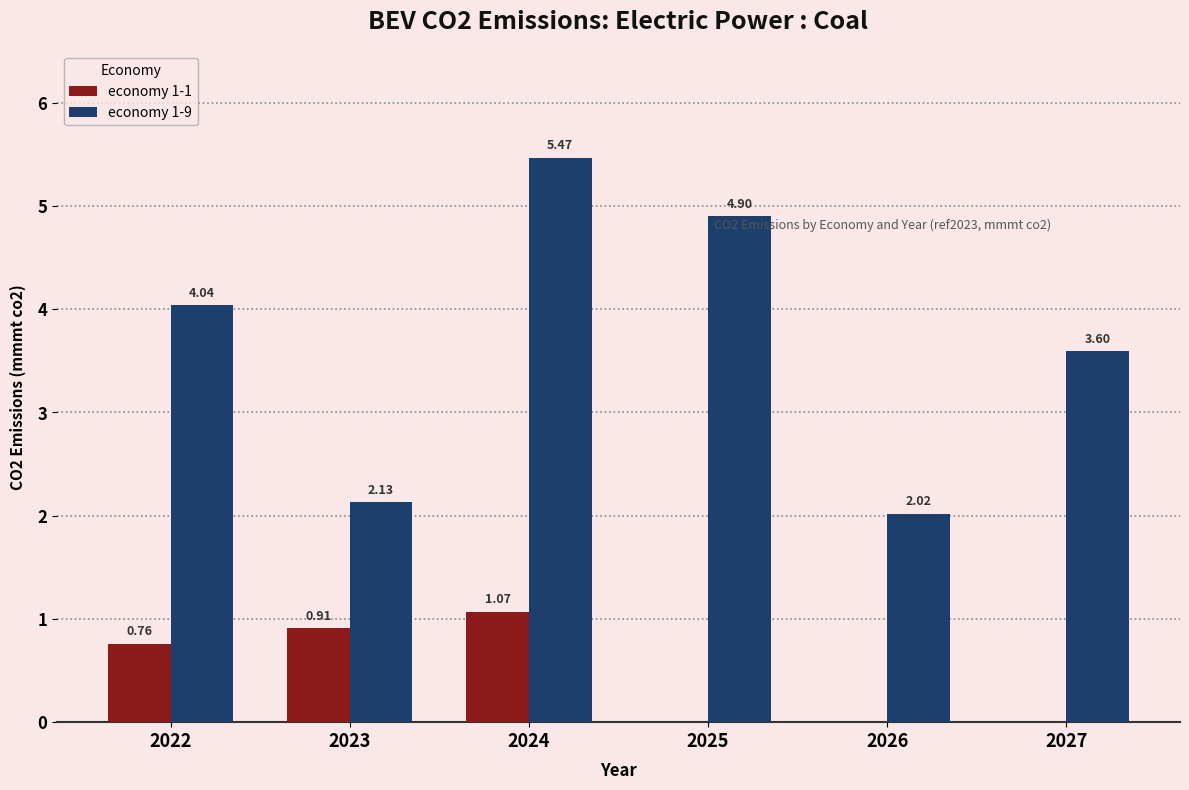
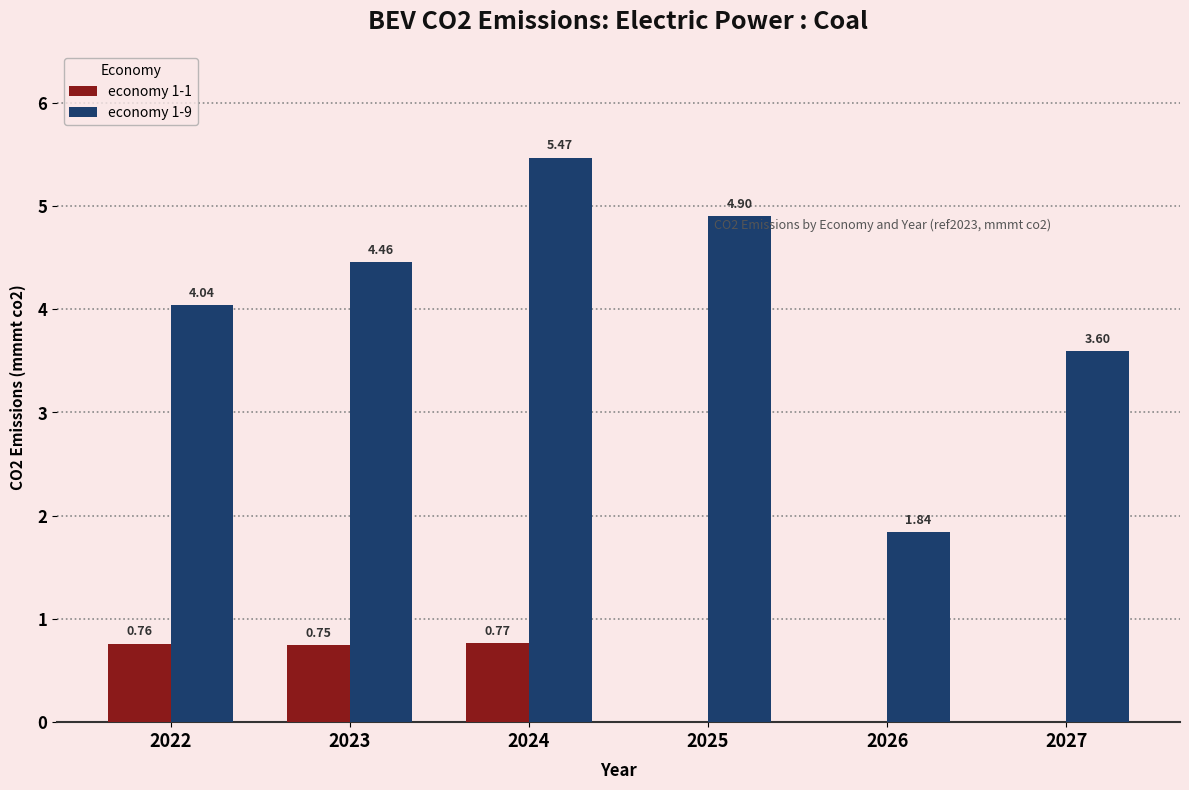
economy 1-1, 2023: 0.91 -> 0.75
economy 1-9, 2023: 2.13 -> 4.46
economy 1-1, 2024: 1.07 -> 0.77
economy 1-9, 2026: 2.02 -> 1.84
